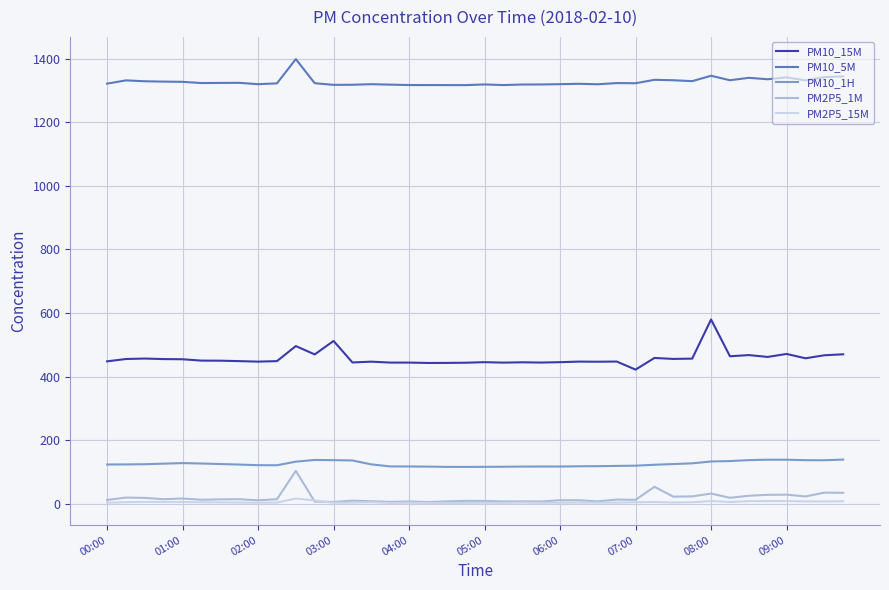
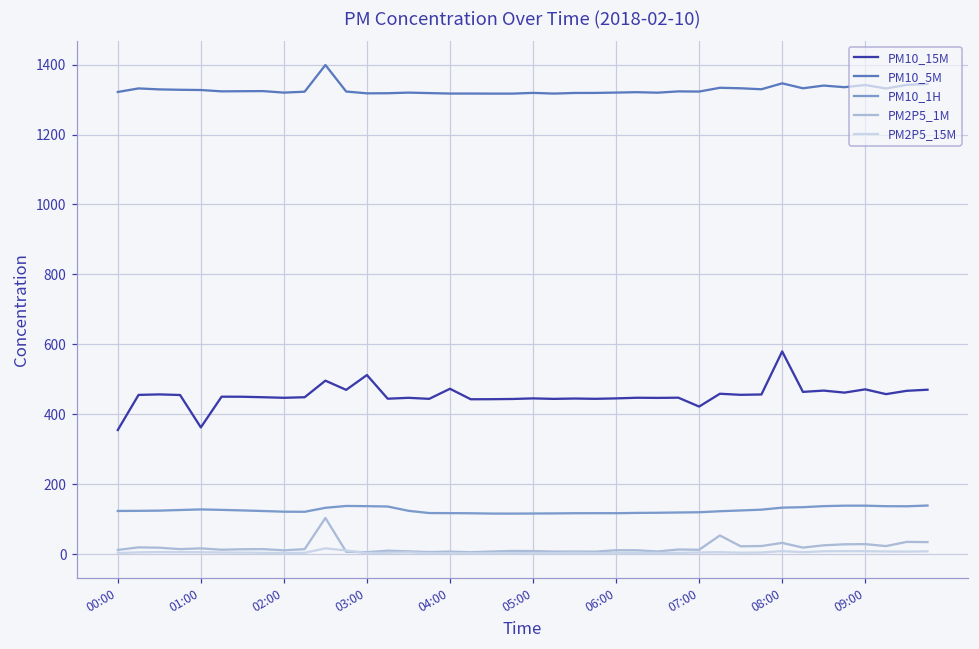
PM10_15M, 00:00: 450 -> 350
PM10_15M, 01:00: 450 -> 360
PM10_15M, 04:00: 440 -> 470
